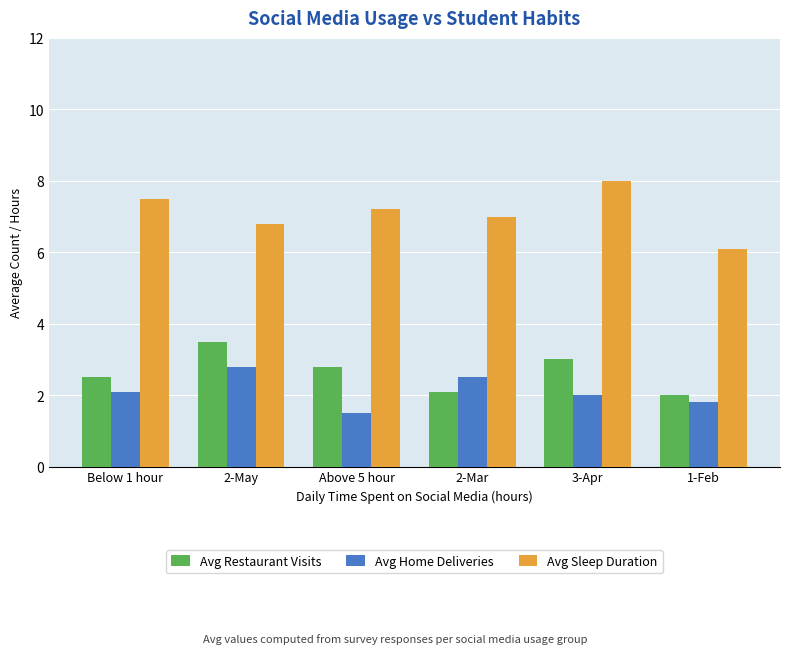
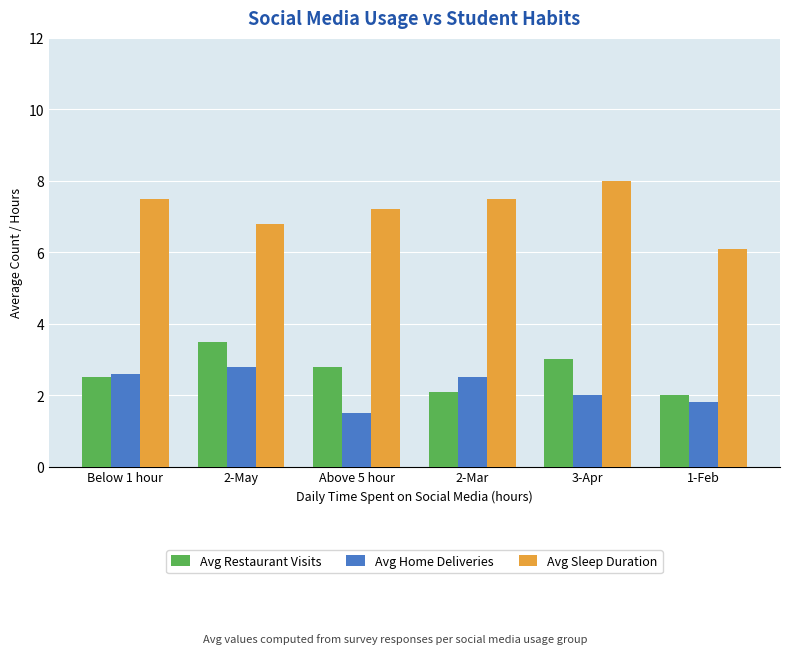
Avg Home Deliveries, Below 1 hour: 2.1 -> 2.6
Avg Sleep Duration, 2-Mar: 7.0 -> 7.5
